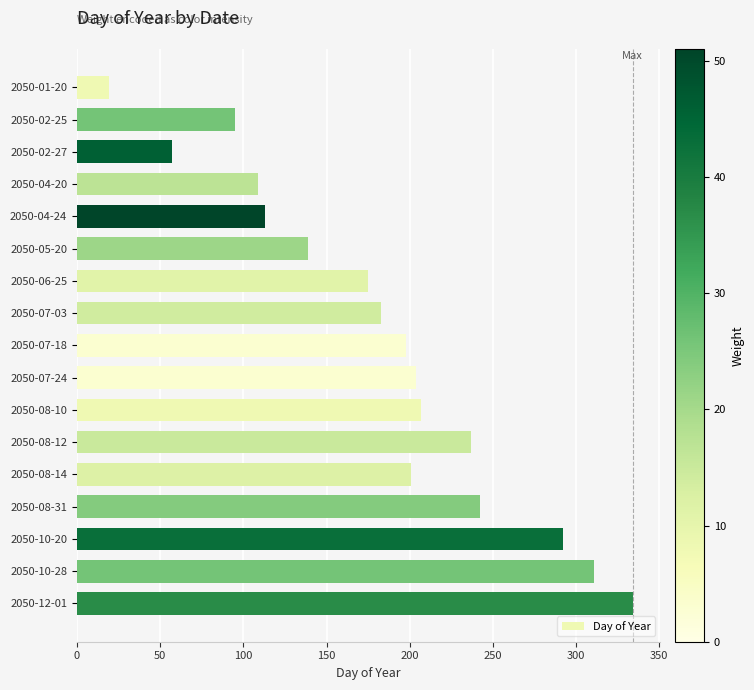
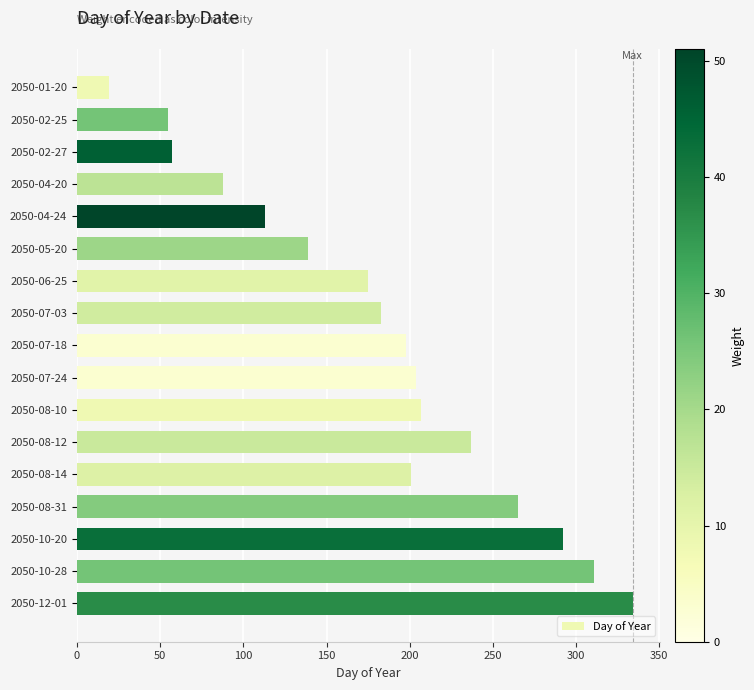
2050-02-25: 95 -> 55
2050-04-20: 109 -> 88
2050-08-31: 242 -> 265
